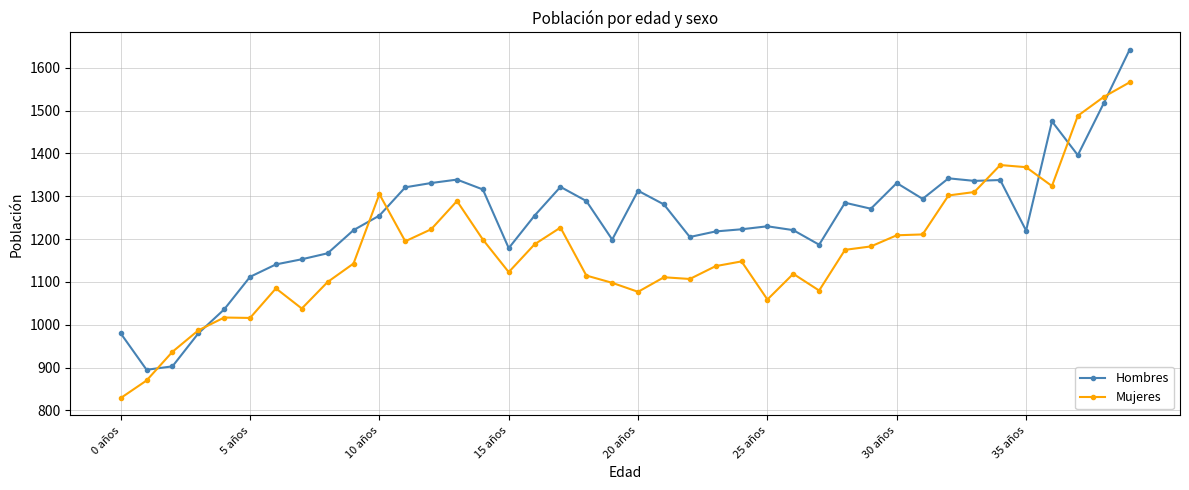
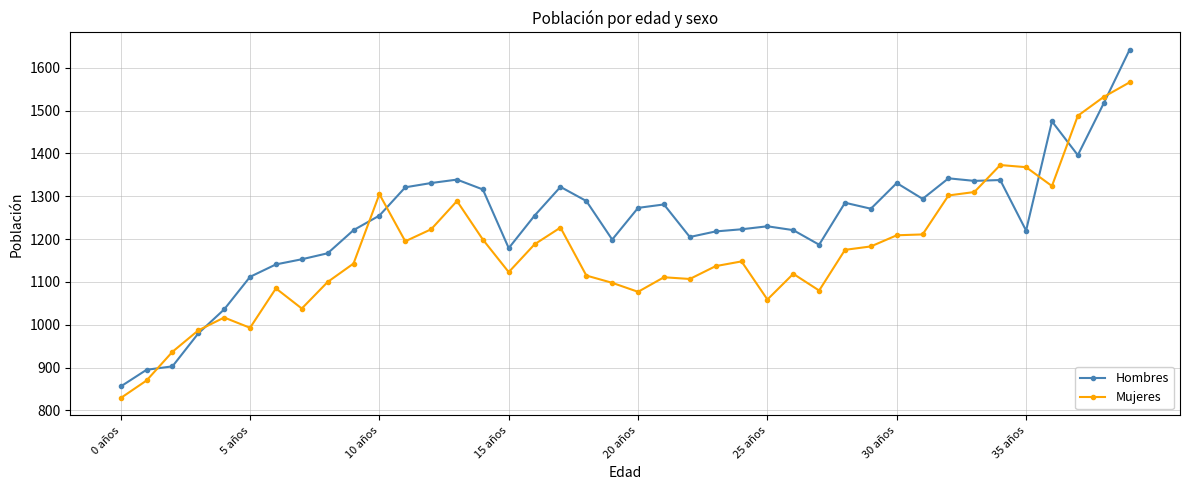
Hombres, 0 años: 980 -> 860
Mujeres, 5 años: 1020 -> 990
Hombres, 20 años: 1310 -> 1270
